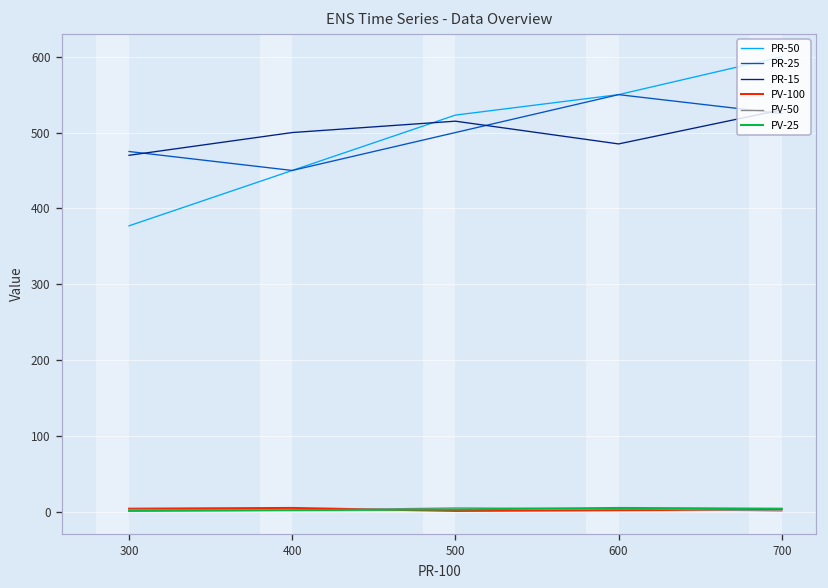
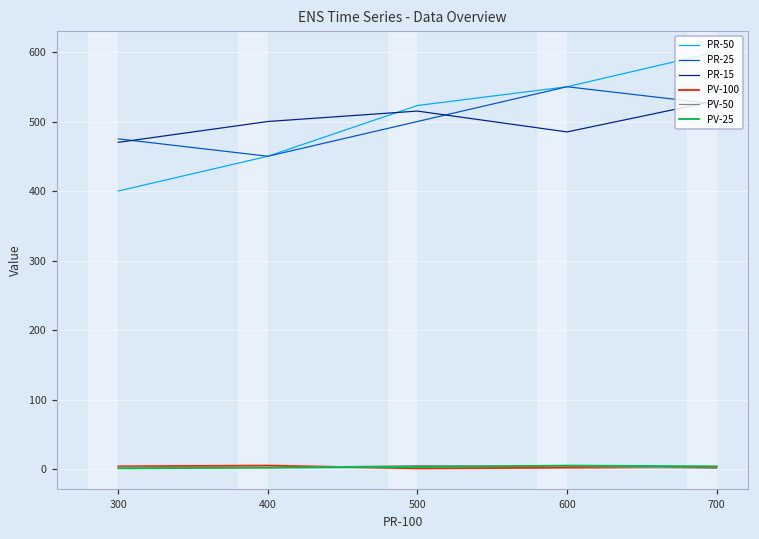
PR-50, 300: 380 -> 400
